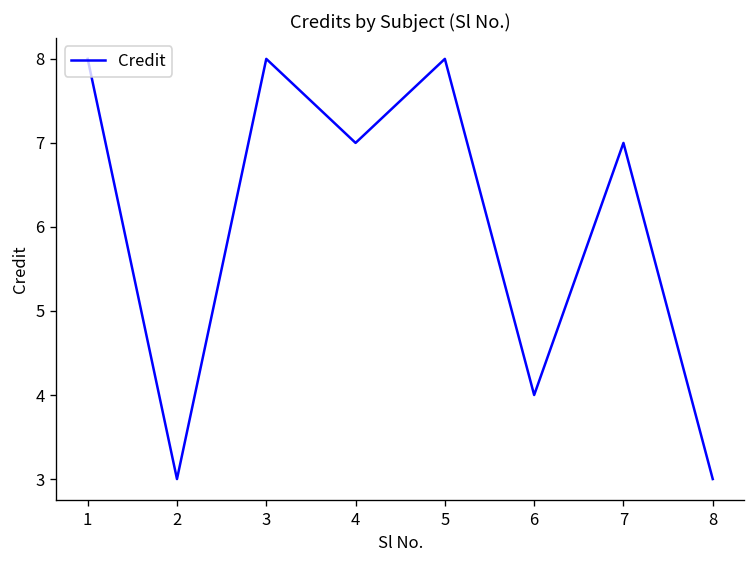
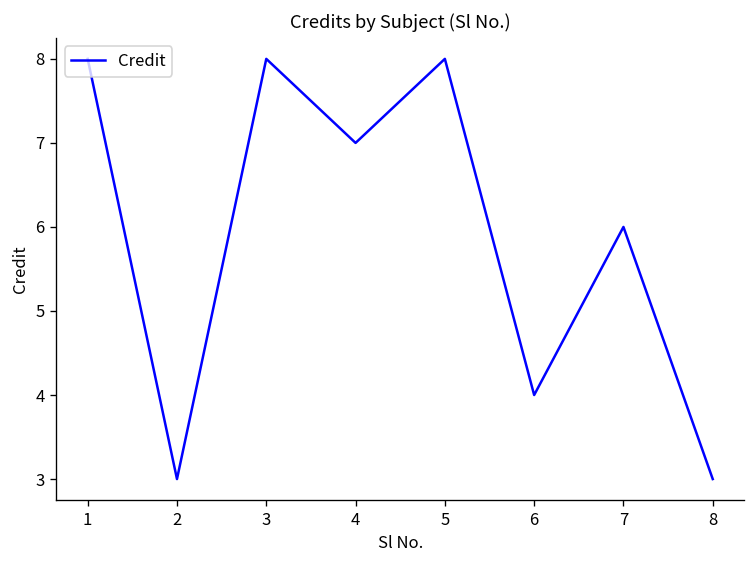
7: 7 -> 6
